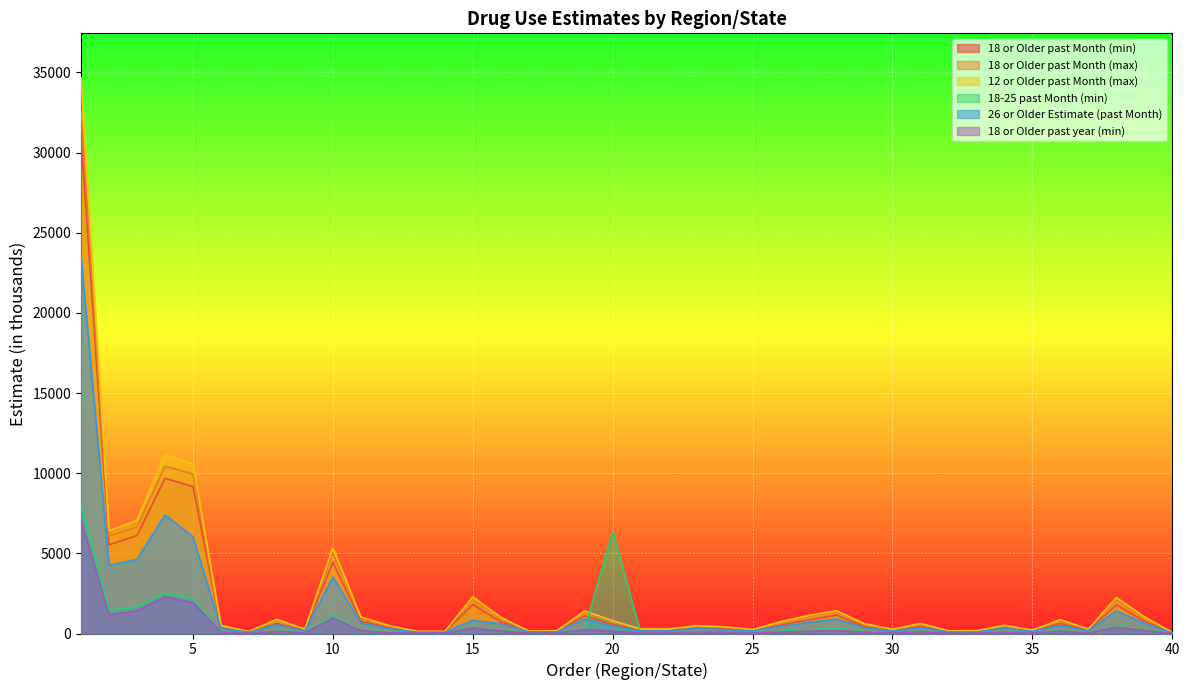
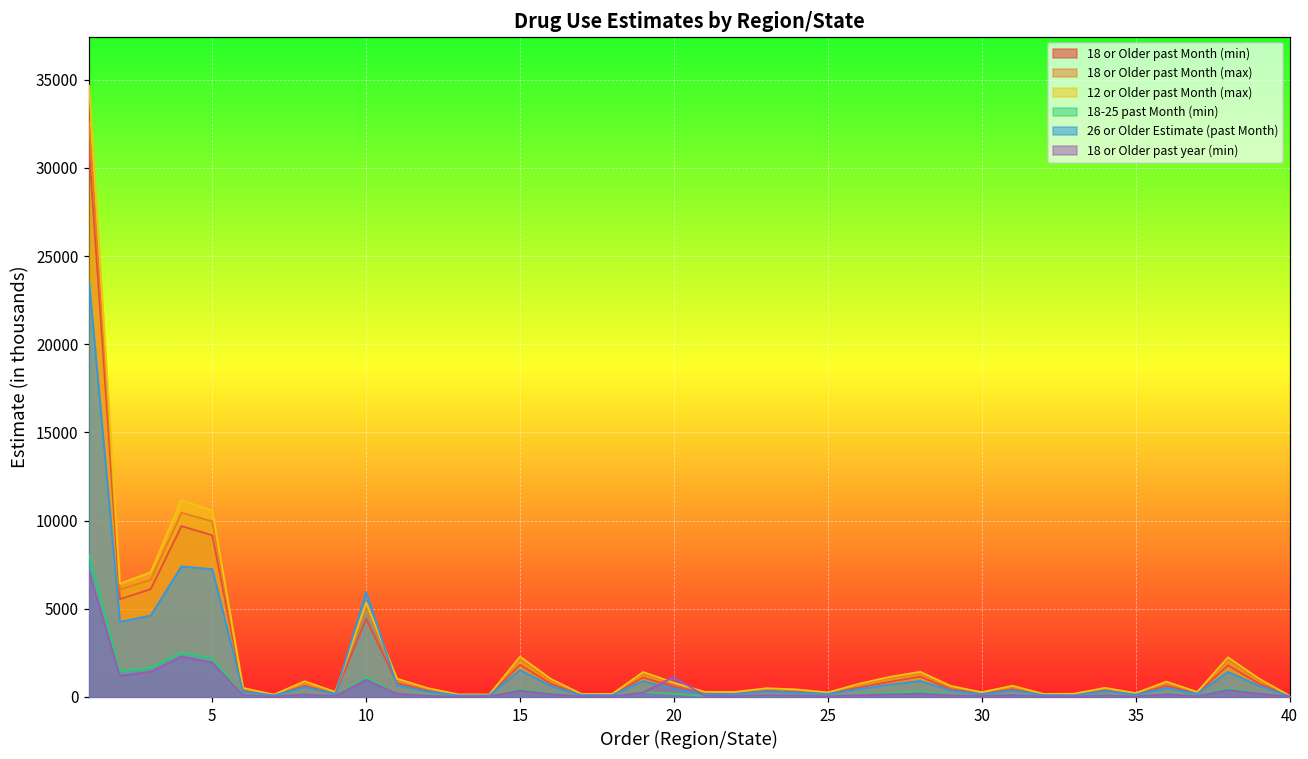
26 or Older Estimate (past Month), 5: 6000 -> 7200
26 or Older Estimate (past Month), 10: 3500 -> 6000
26 or Older Estimate (past Month), 15: 800 -> 1500
18-25 past Month (min), 20: 6400 -> 200
18 or Older past year (min), 20: 100 -> 1100
